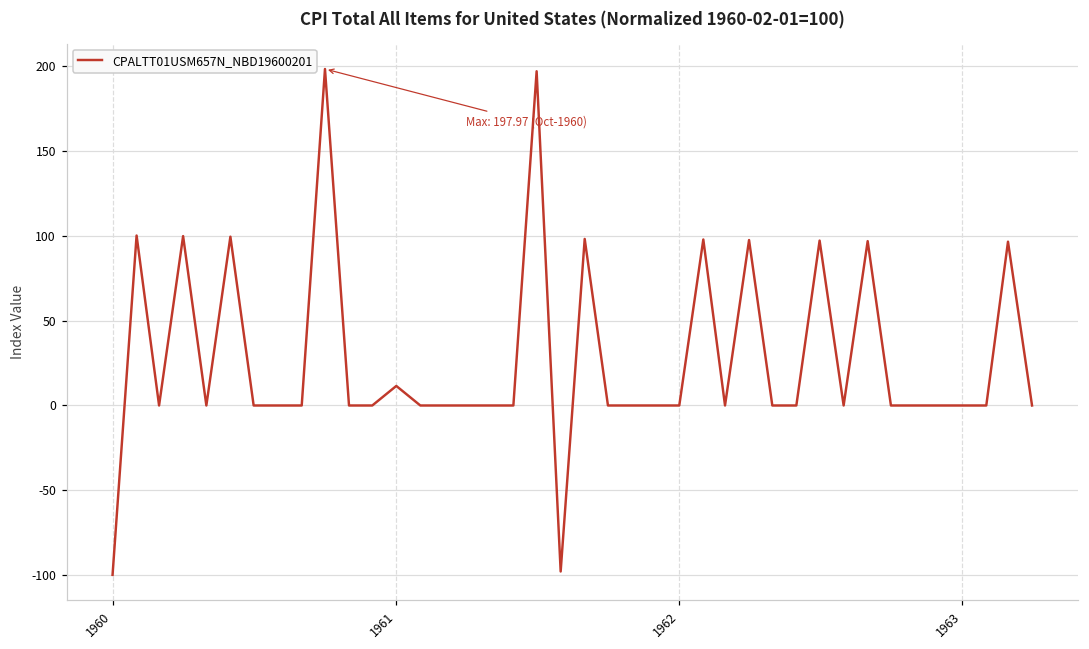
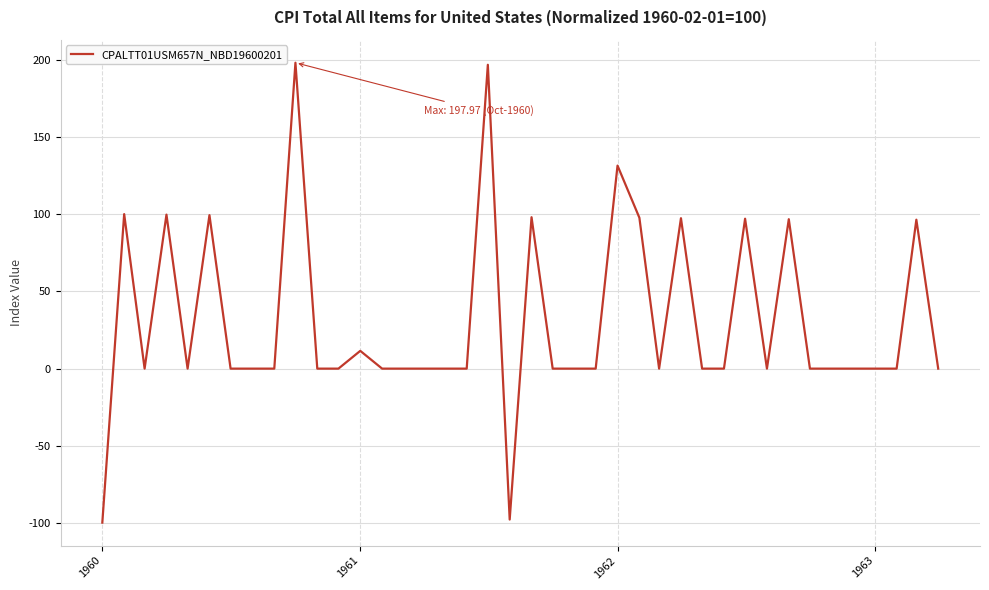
1962: 0 -> 131
